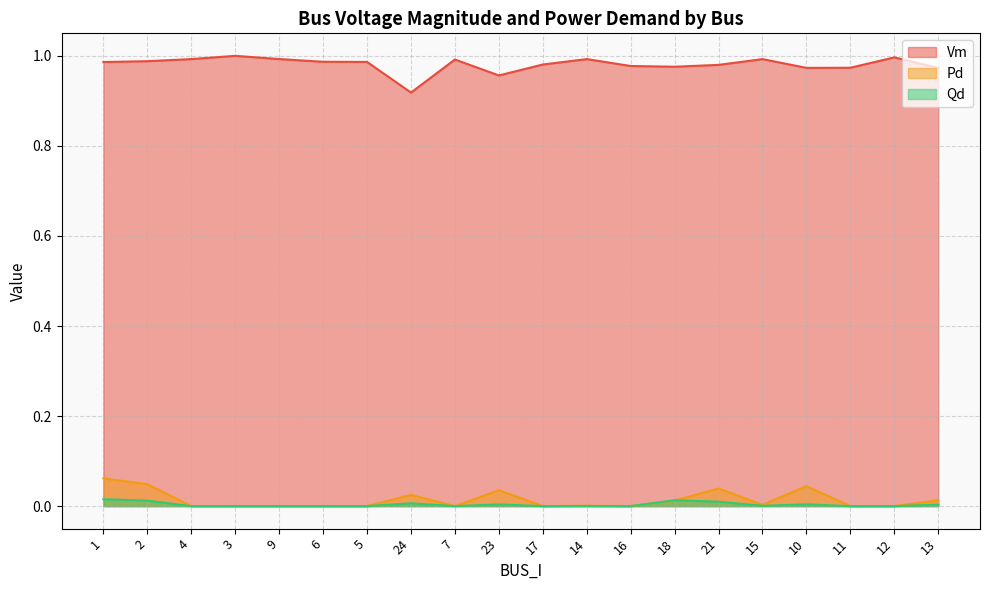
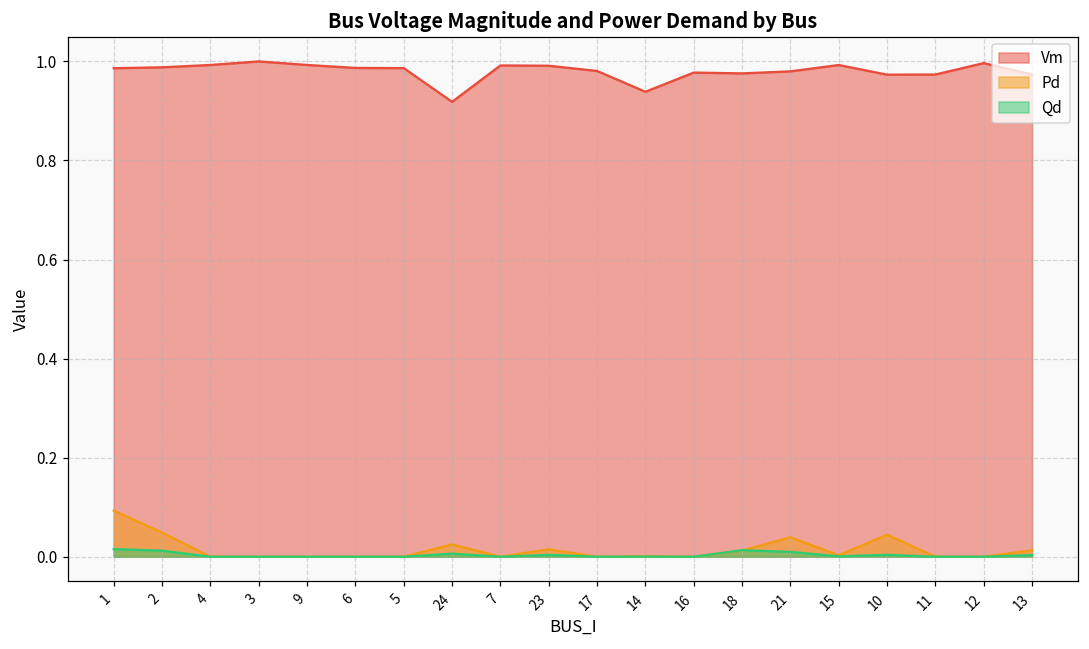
Pd, 1: 0.06 -> 0.09
Vm, 23: 0.96 -> 0.99
Pd, 23: 0.04 -> 0.01
Vm, 14: 0.99 -> 0.94
